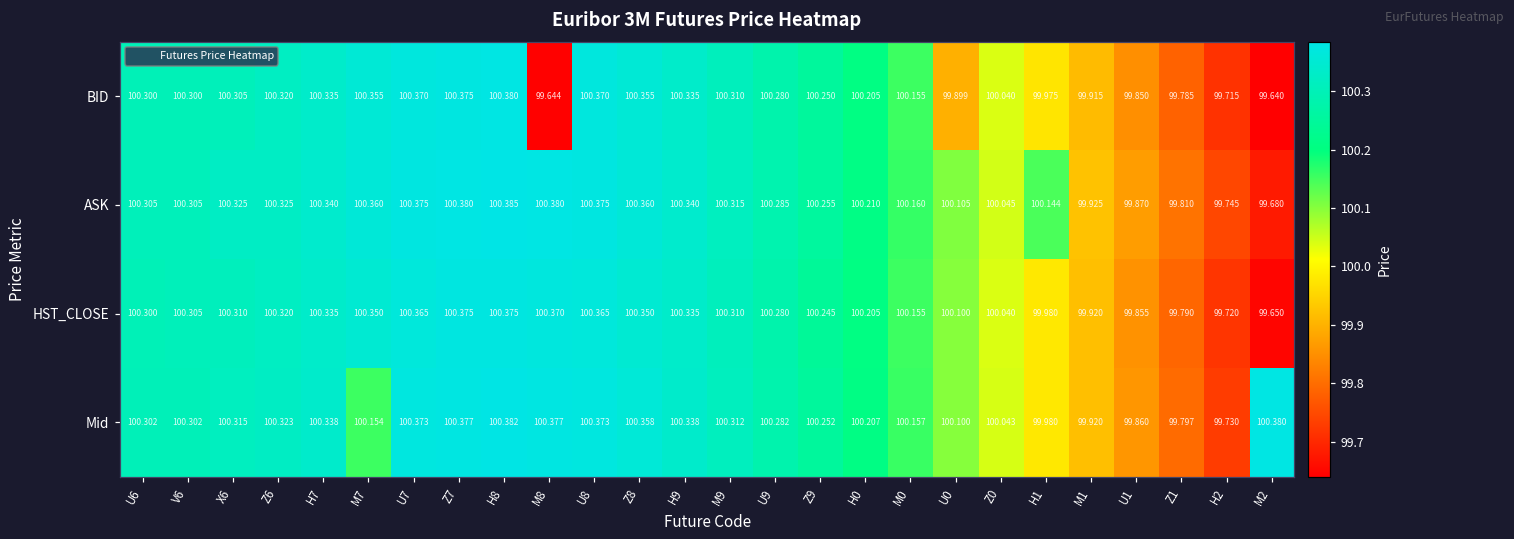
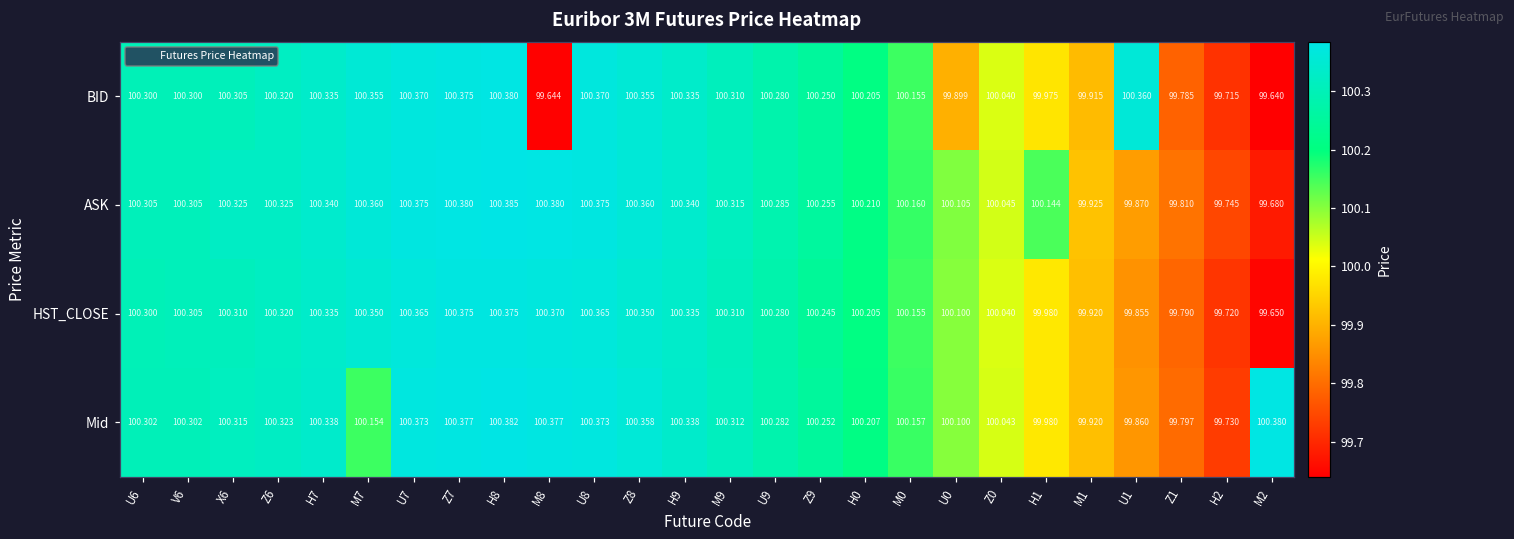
BID, U1: 99.850 -> 100.360
